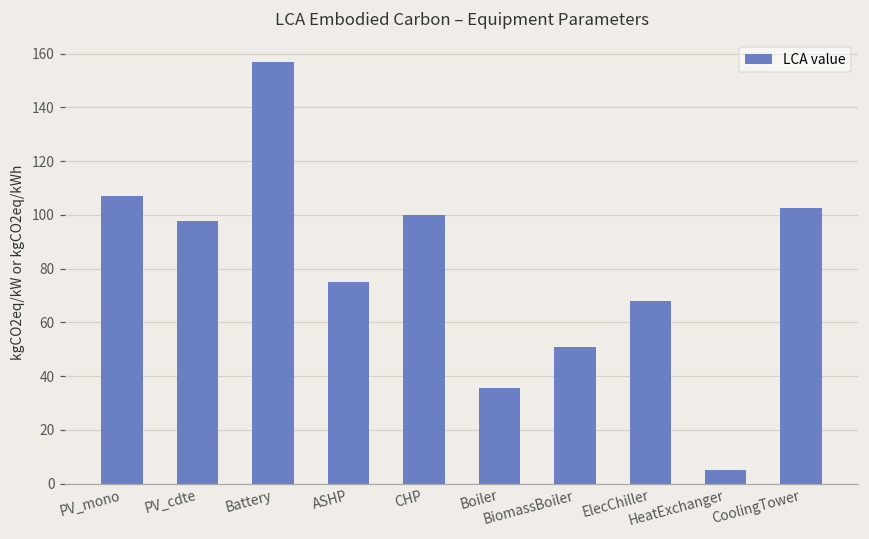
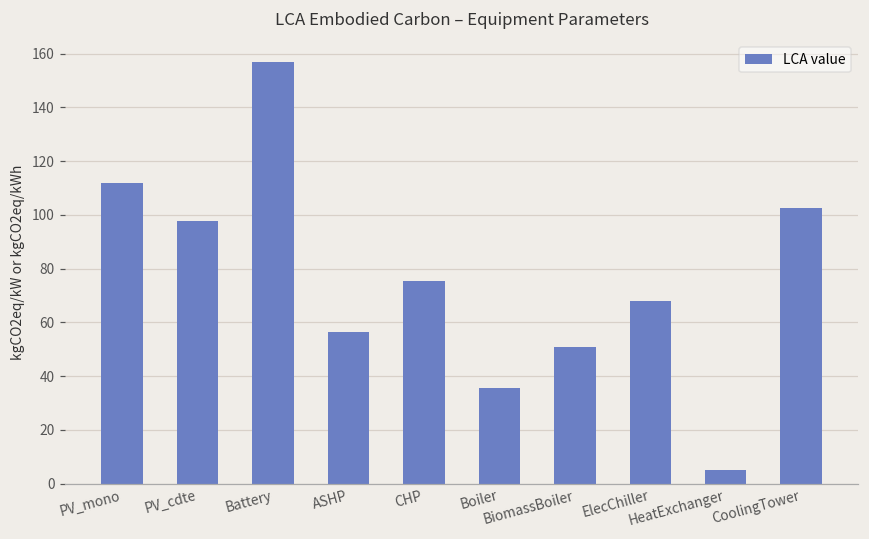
PV_mono: 107 -> 112
ASHP: 75 -> 56
CHP: 100 -> 76
